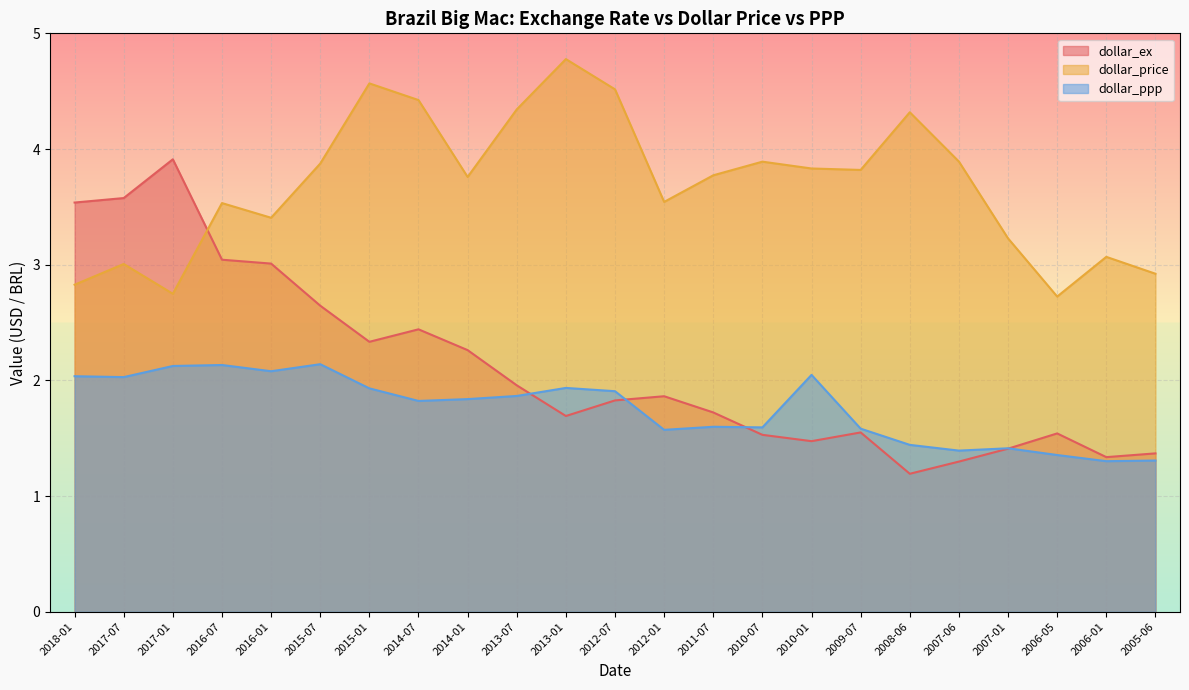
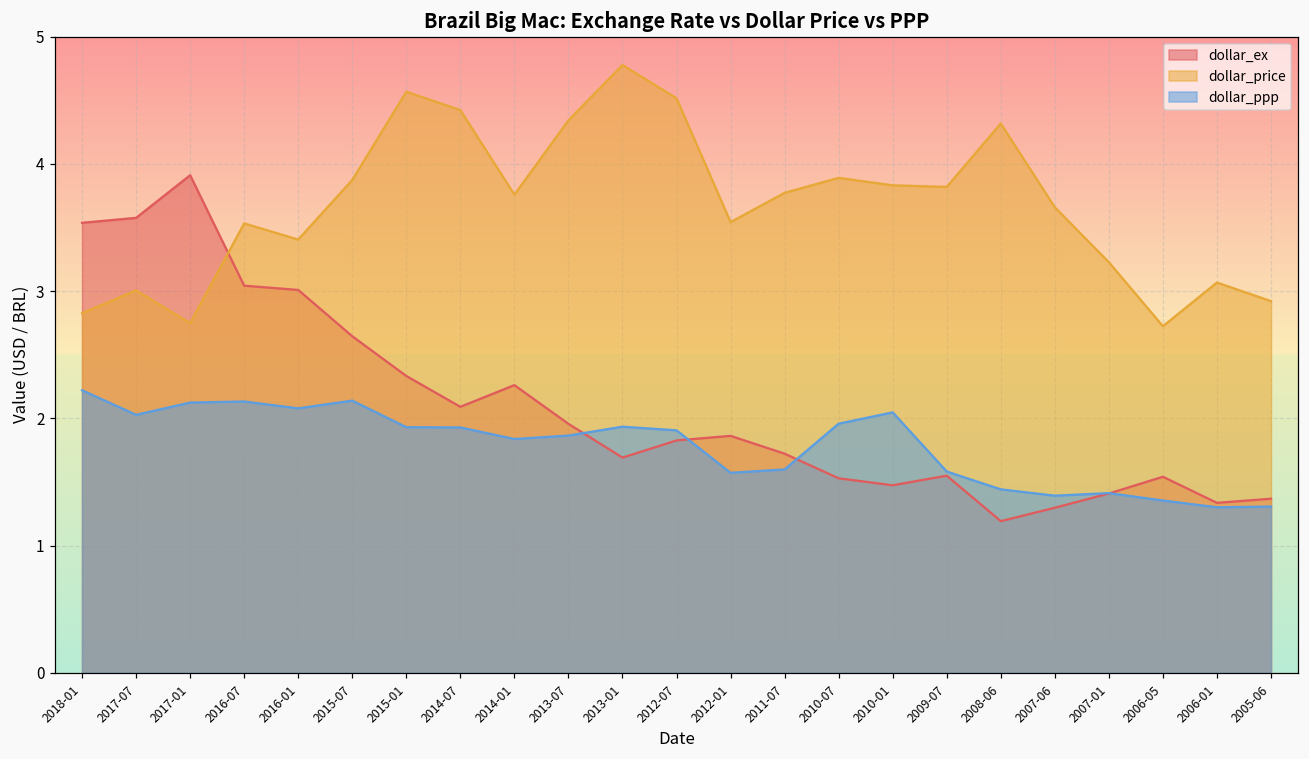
dollar_ppp, 2018-01: 2.04 -> 2.22
dollar_ex, 2014-07: 2.44 -> 2.09
dollar_ppp, 2014-07: 1.82 -> 1.93
dollar_ppp, 2010-07: 1.59 -> 1.96
dollar_price, 2007-06: 3.89 -> 3.66
